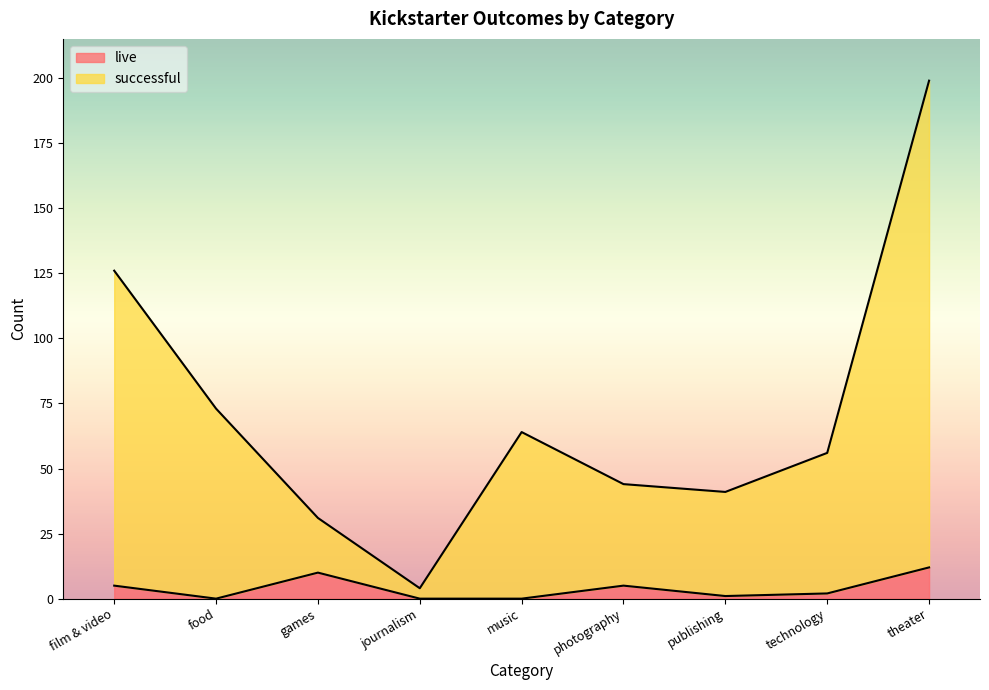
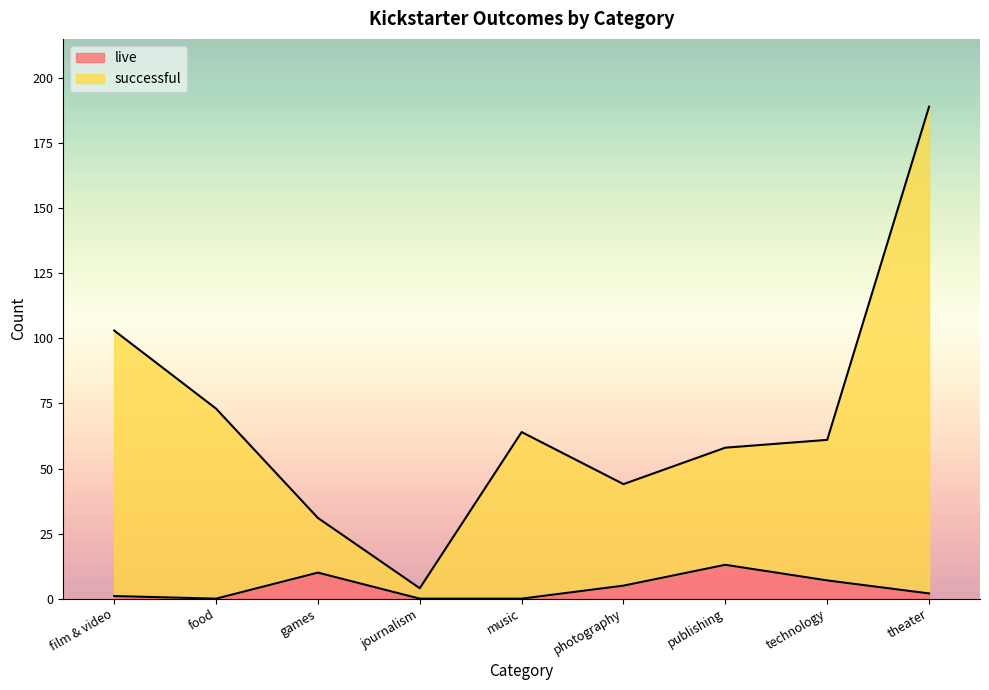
live, film & video: 5 -> 1
successful, film & video: 121 -> 102
live, publishing: 1 -> 13
successful, publishing: 40 -> 45
live, technology: 2 -> 7
live, theater: 12 -> 2
